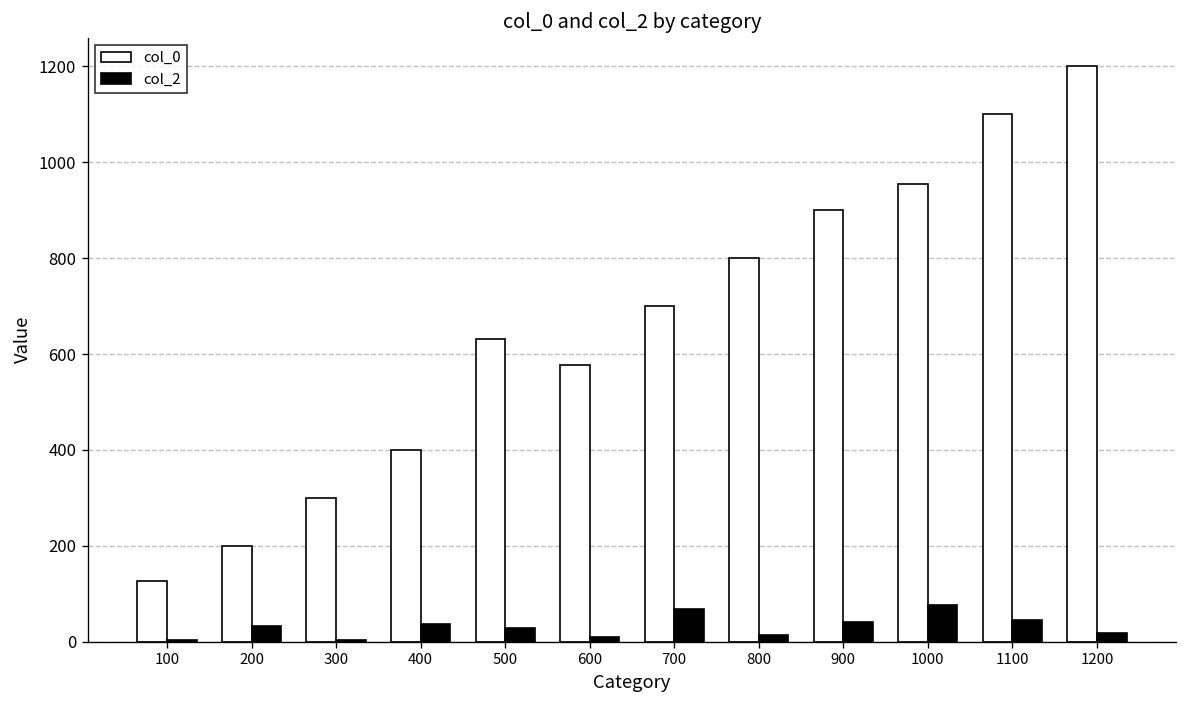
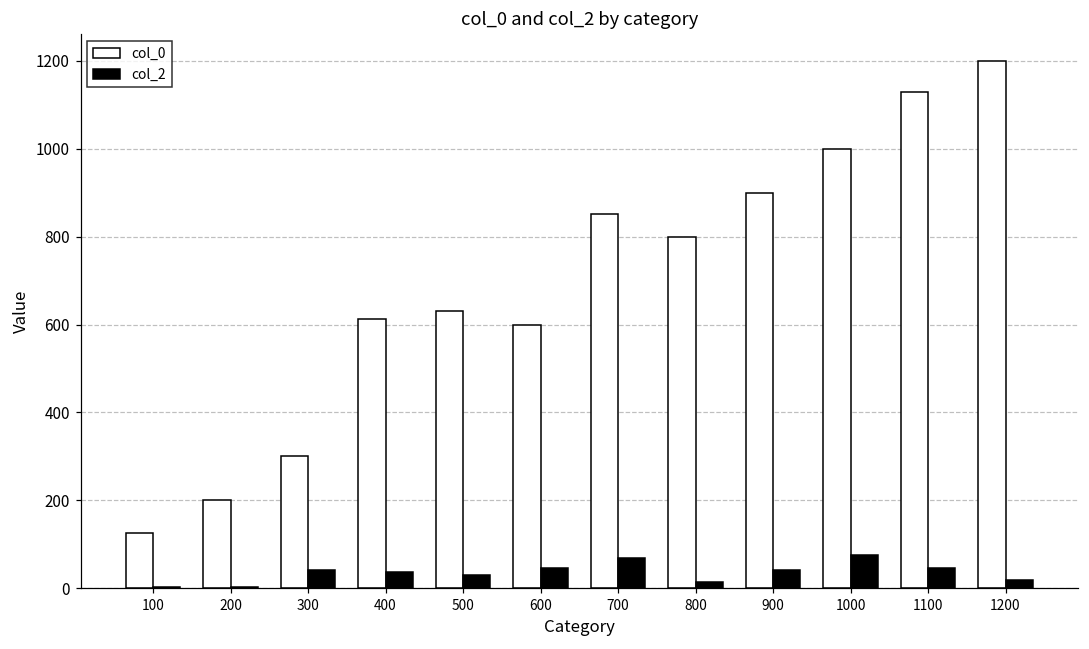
col_2, 200: 30 -> 0
col_2, 300: 0 -> 40
col_0, 400: 400 -> 610
col_0, 600: 580 -> 600
col_2, 600: 10 -> 50
col_0, 700: 700 -> 850
col_0, 1000: 960 -> 1000
col_0, 1100: 1100 -> 1130
